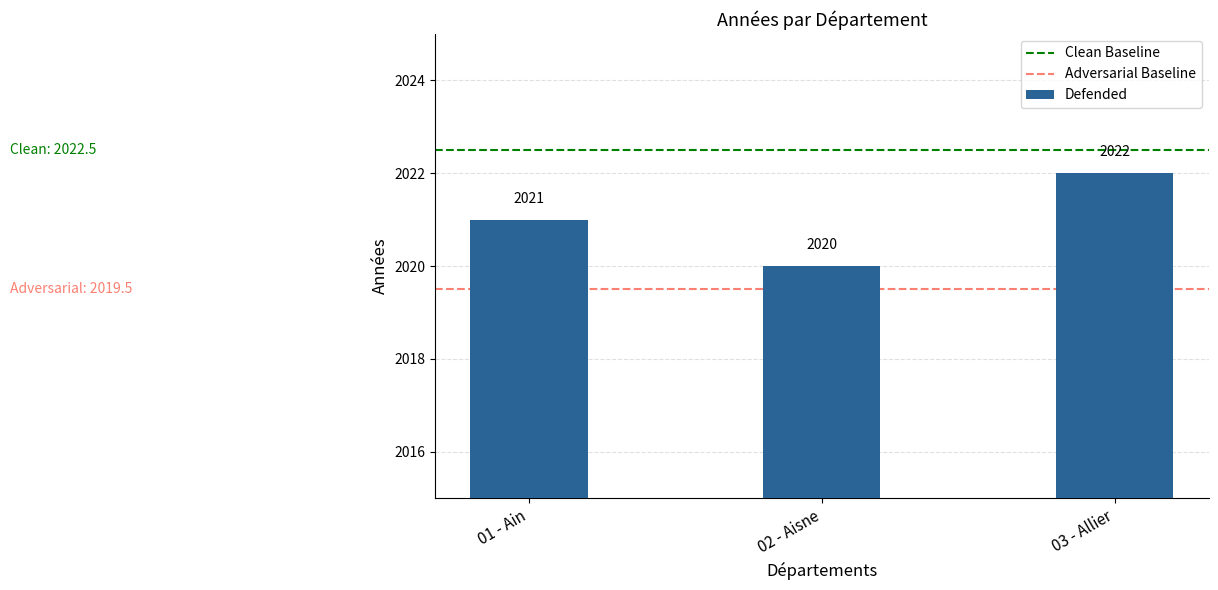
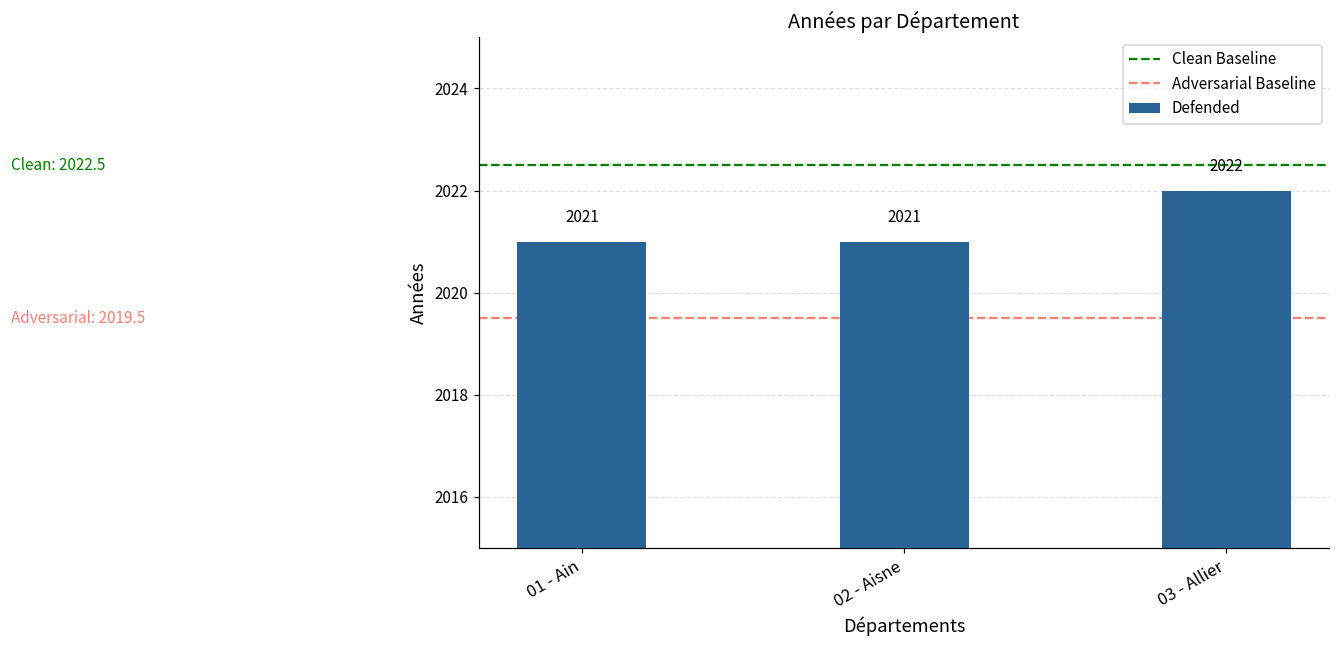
02 - Aisne: 2020 -> 2021
